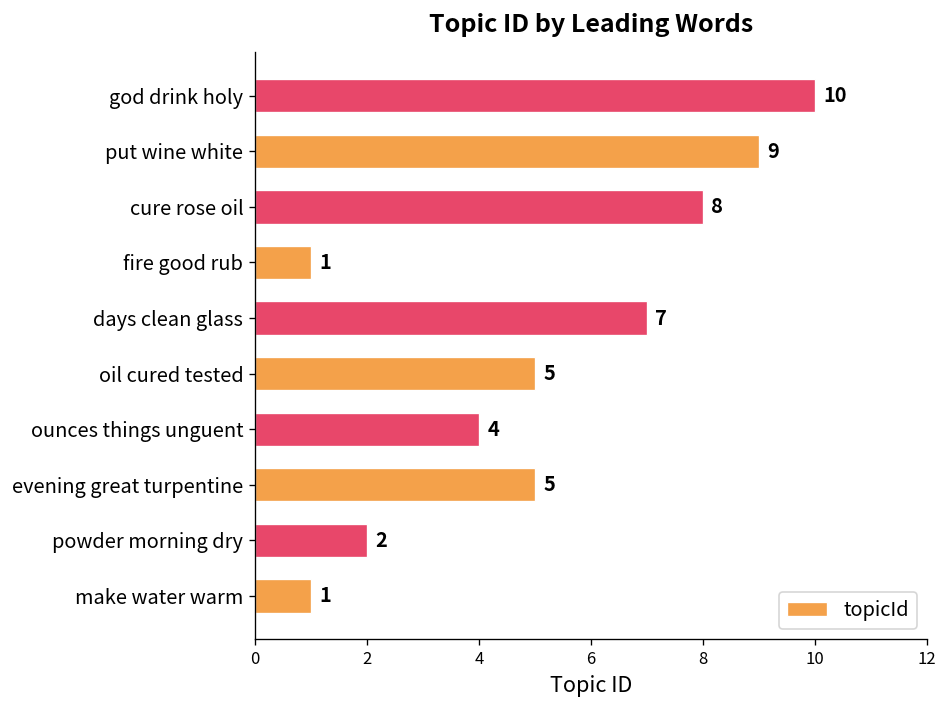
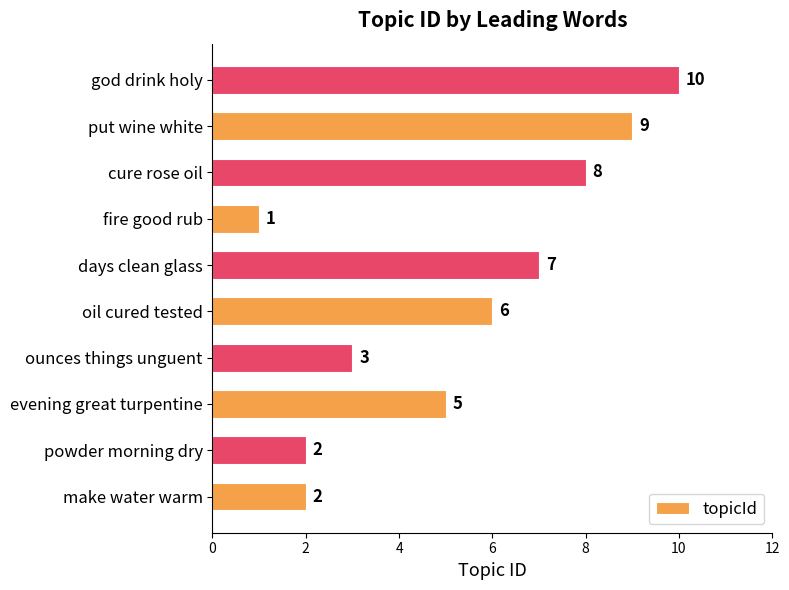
oil cured tested: 5 -> 6
ounces things unguent: 4 -> 3
make water warm: 1 -> 2
